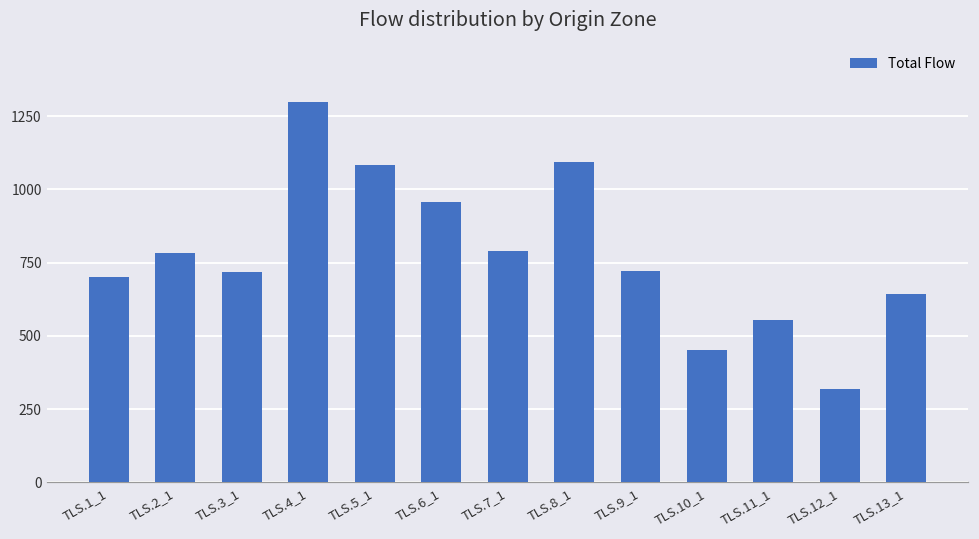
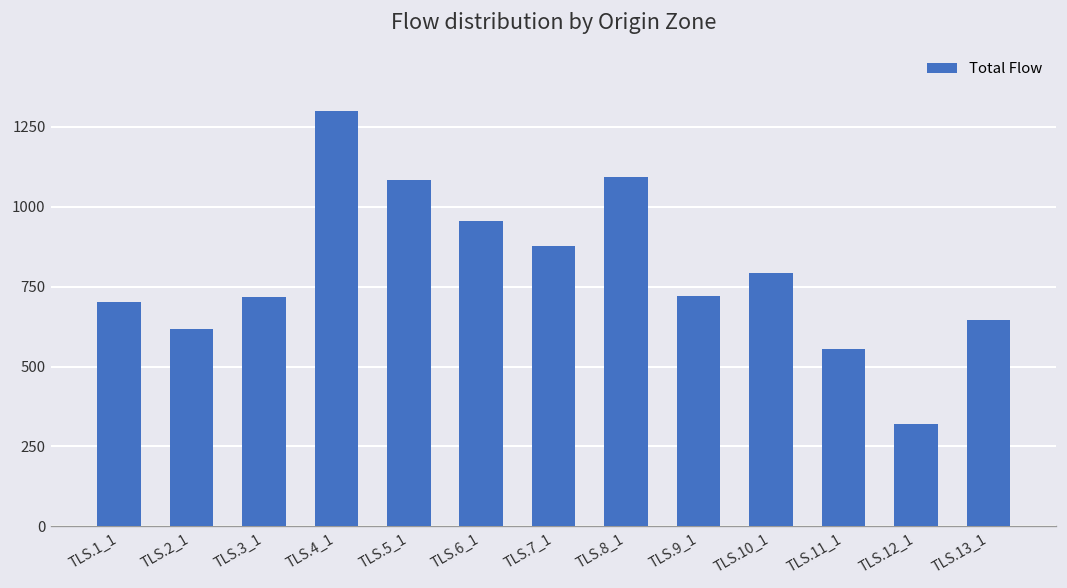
TLS.2_1: 780 -> 620
TLS.7_1: 790 -> 880
TLS.10_1: 450 -> 790
